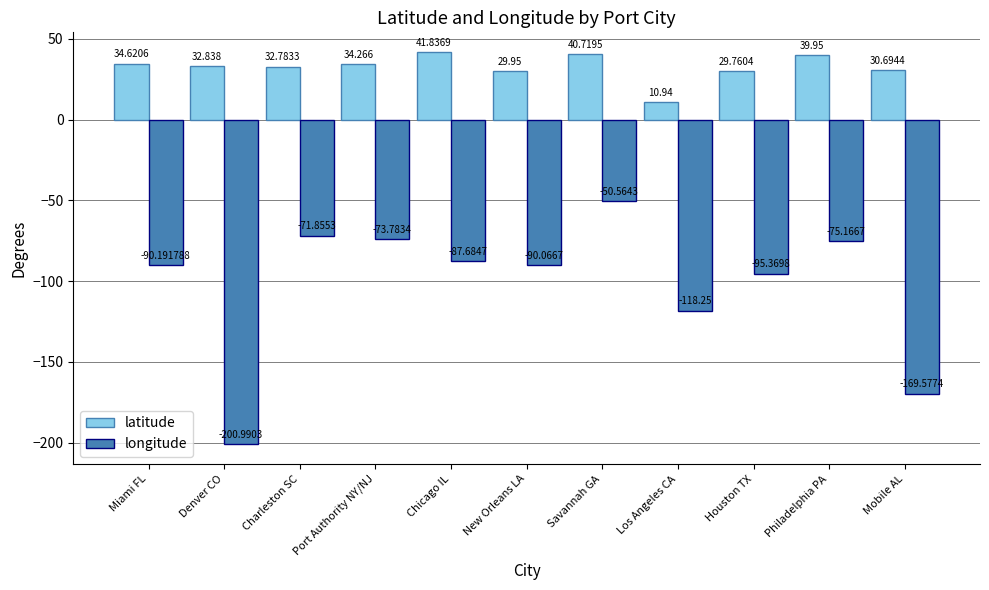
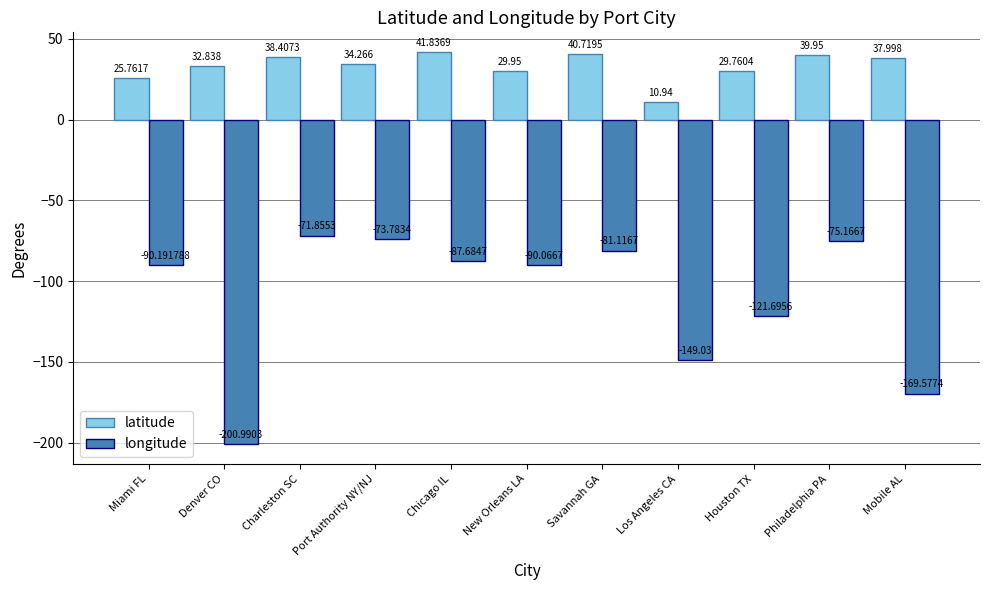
latitude, Miami FL: 34.6206 -> 25.7617
latitude, Charleston SC: 32.7833 -> 38.4073
longitude, Savannah GA: -50.5643 -> -81.1167
longitude, Los Angeles CA: -118.25 -> -149.03
longitude, Houston TX: -95.3698 -> -121.6956
latitude, Mobile AL: 30.6944 -> 37.998
